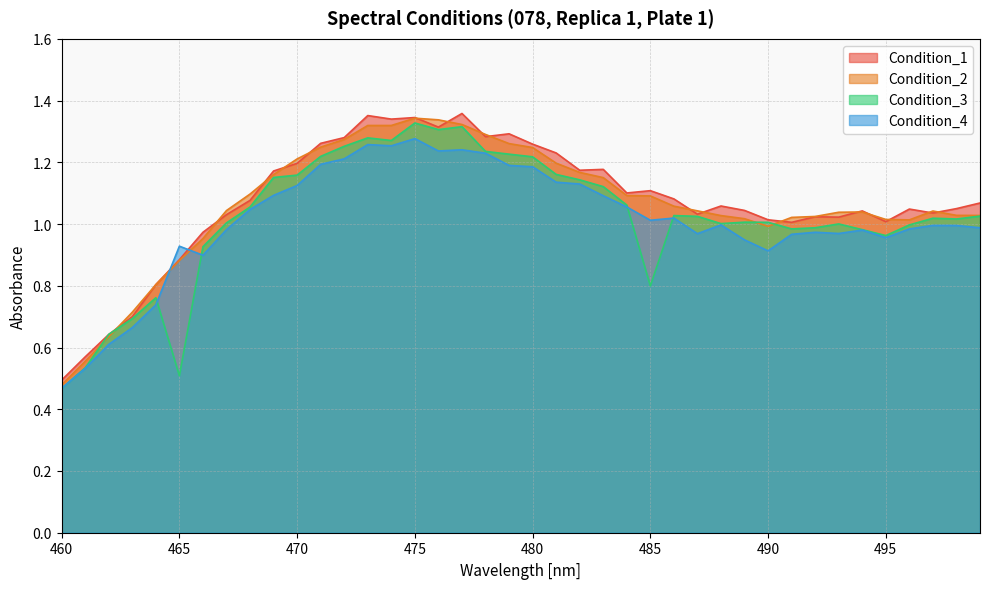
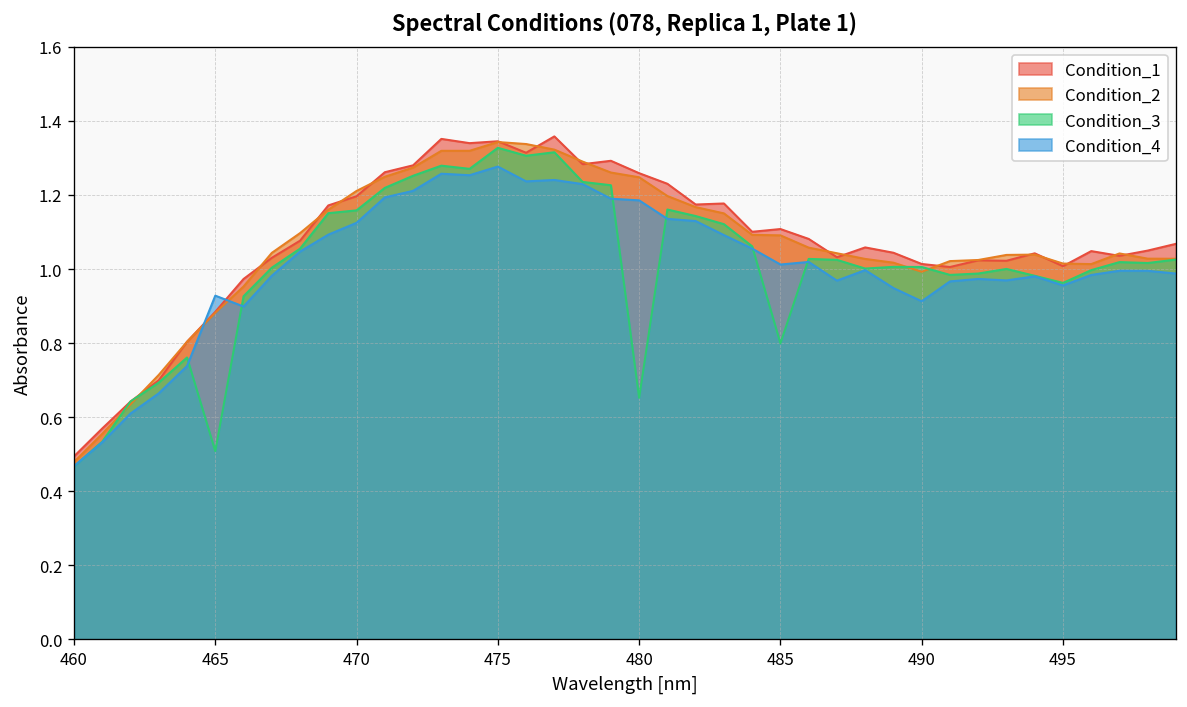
Condition_3, 480: 1.22 -> 0.65
